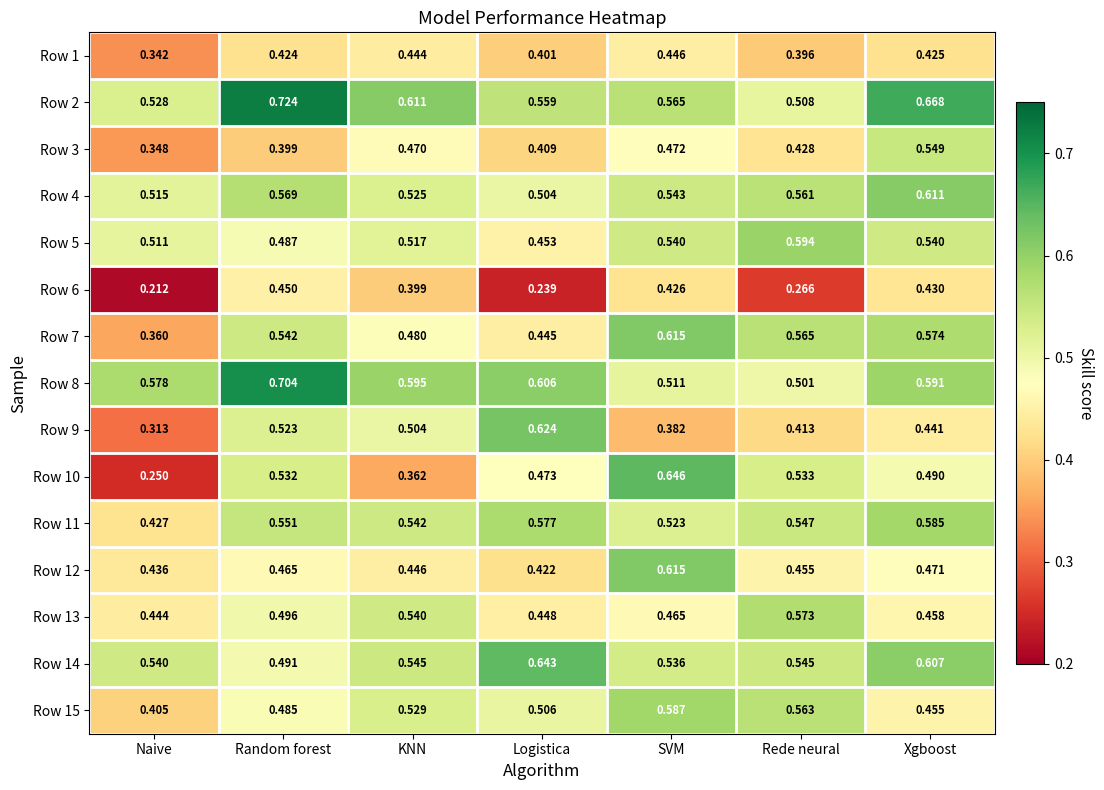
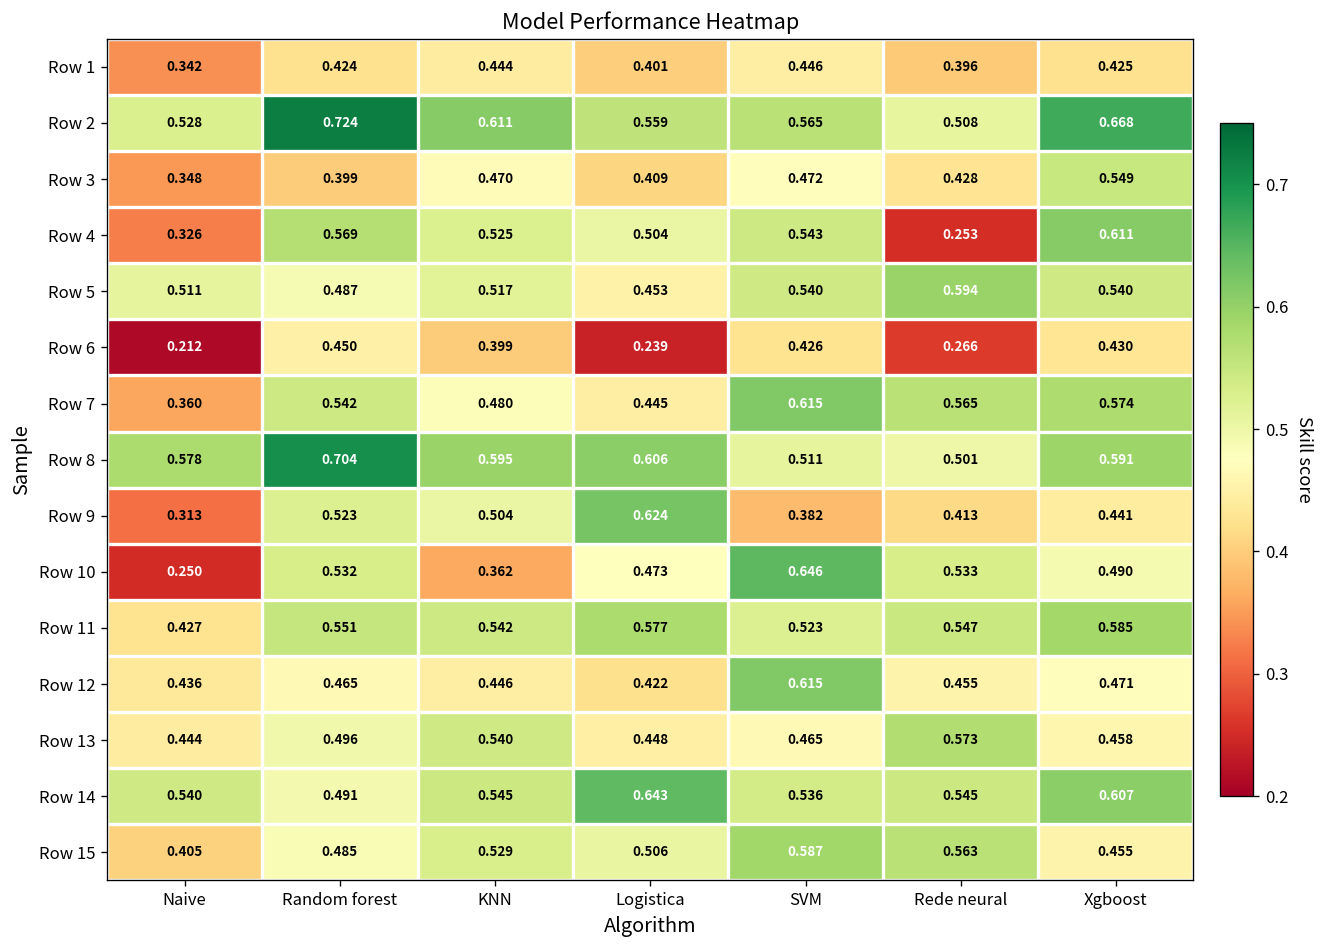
Row 4, Naive: 0.515 -> 0.326
Row 4, Rede neural: 0.561 -> 0.253
